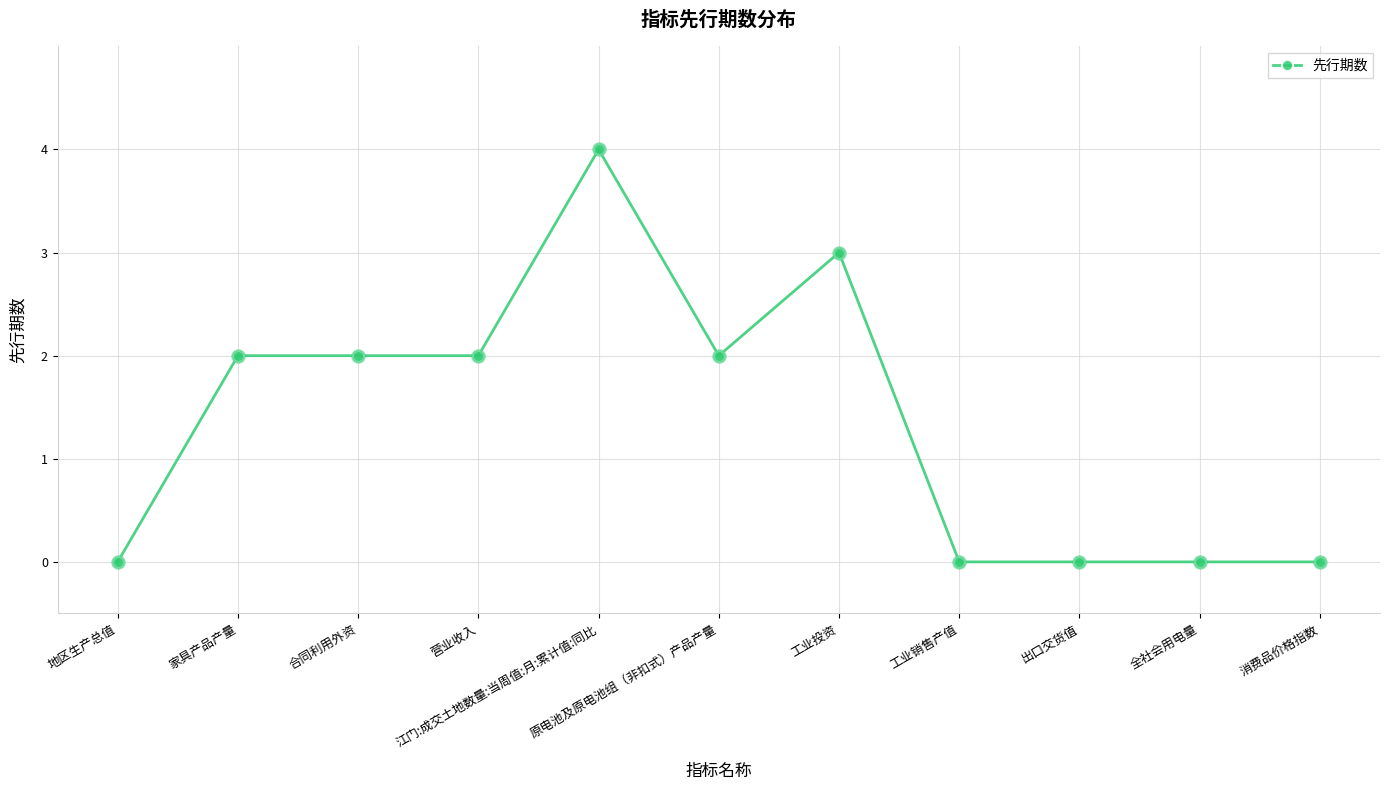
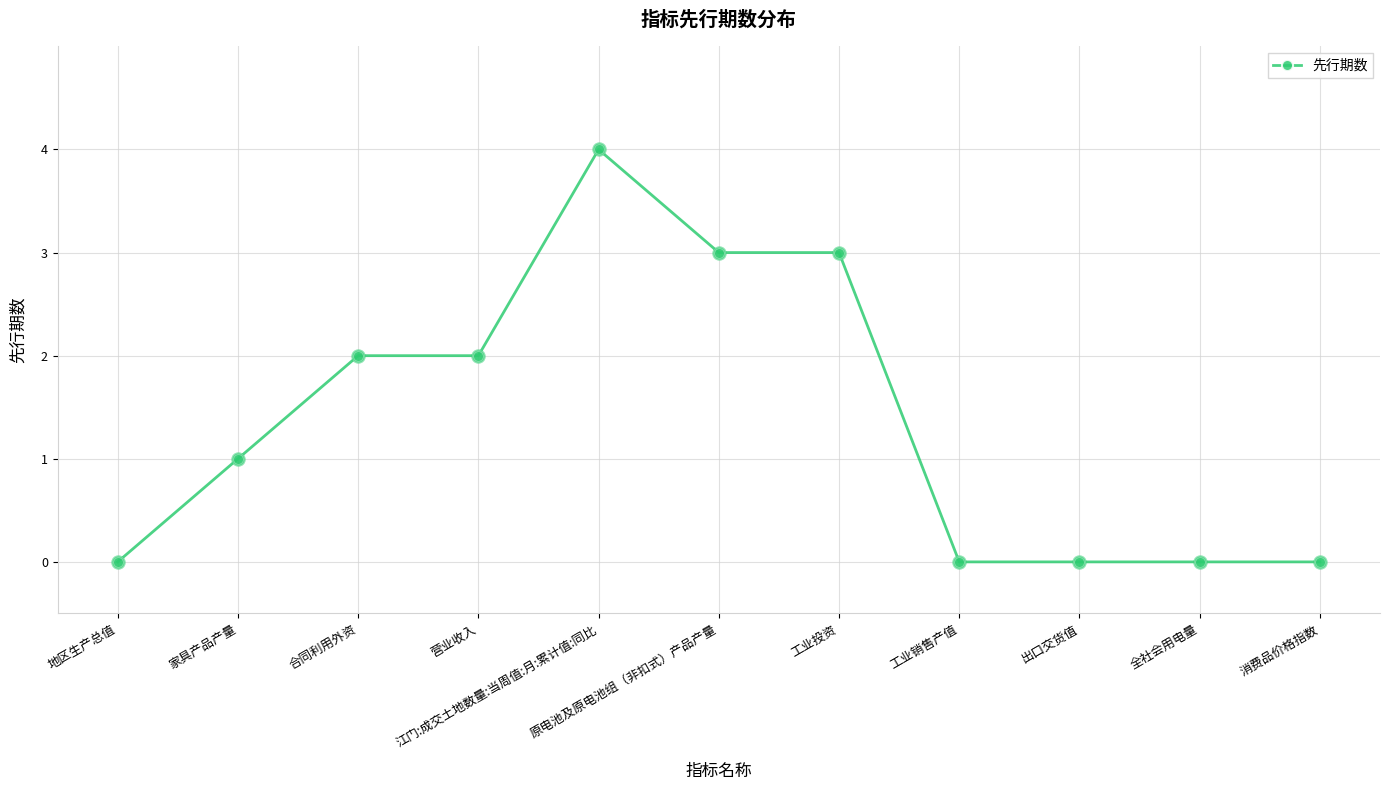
家具产品产量: 2 -> 1
原电池及原电池组（非扣式）产品产量: 2 -> 3
